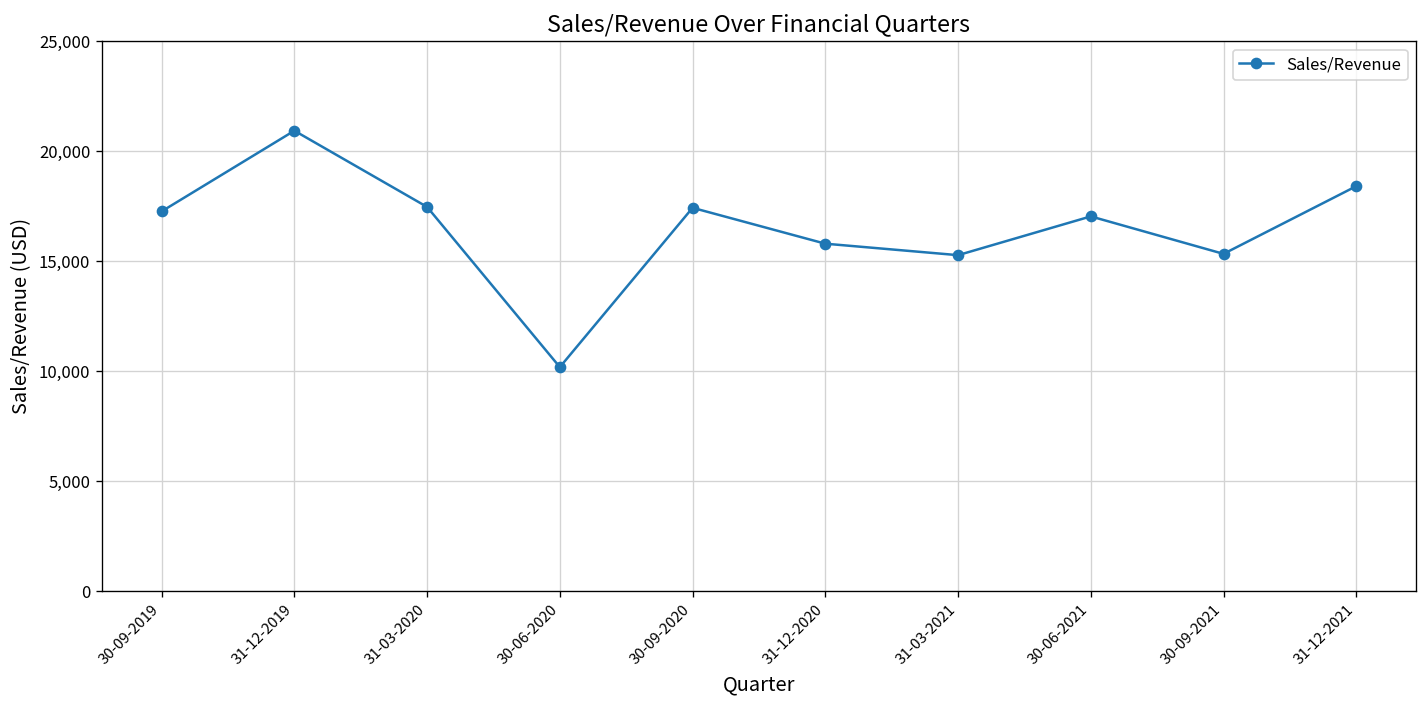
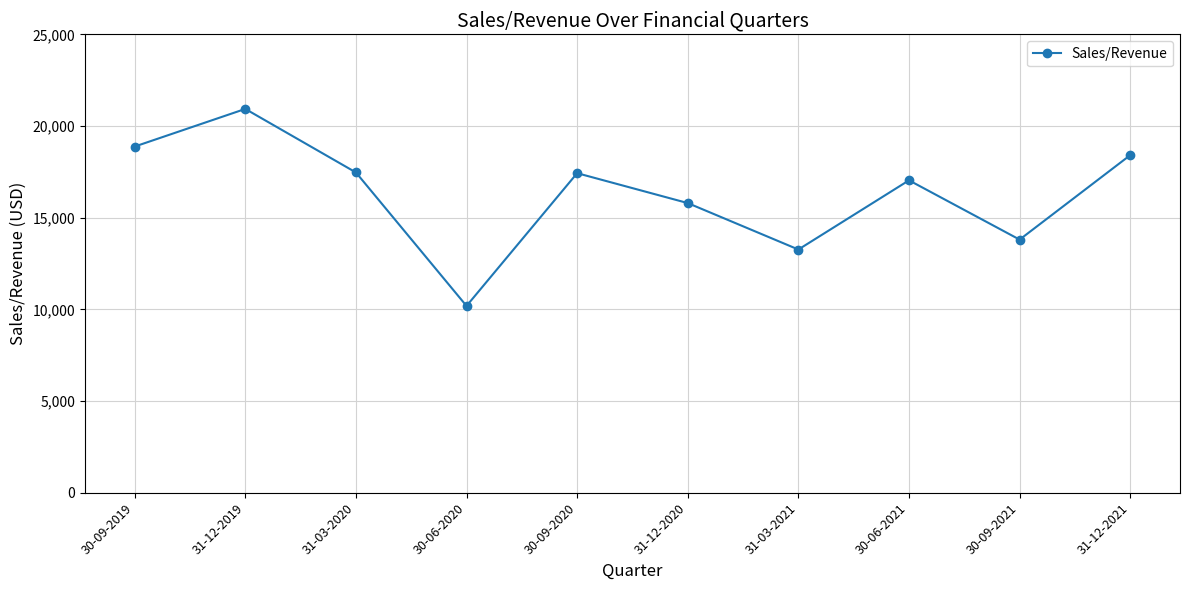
30-09-2019: 17,300 -> 18,900
31-03-2021: 15,300 -> 13,300
30-09-2021: 15,300 -> 13,800
